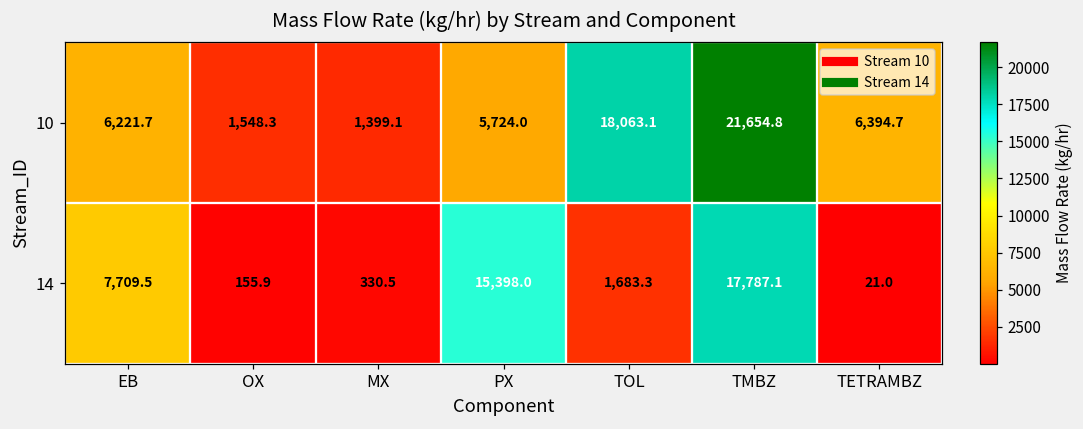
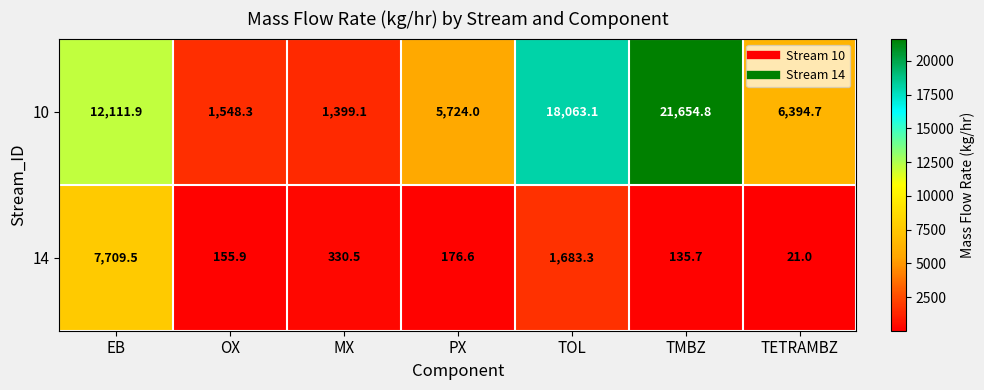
10, EB: 6,221.7 -> 12,111.9
14, PX: 15,398.0 -> 176.6
14, TMBZ: 17,787.1 -> 135.7
